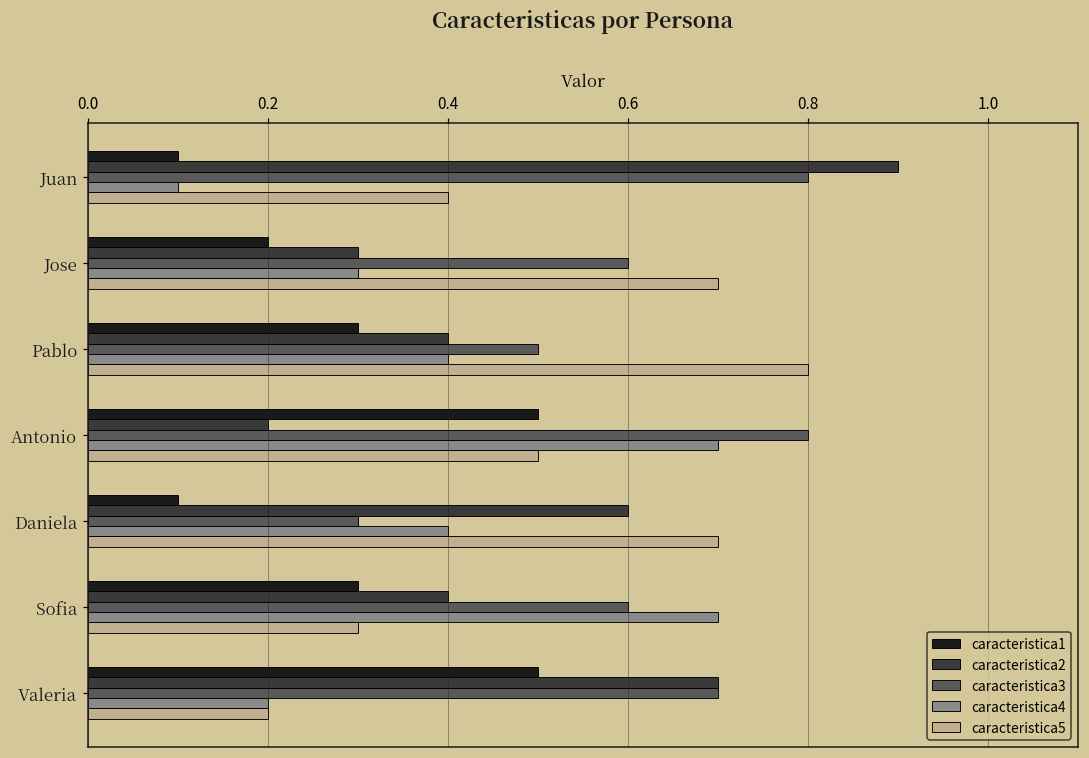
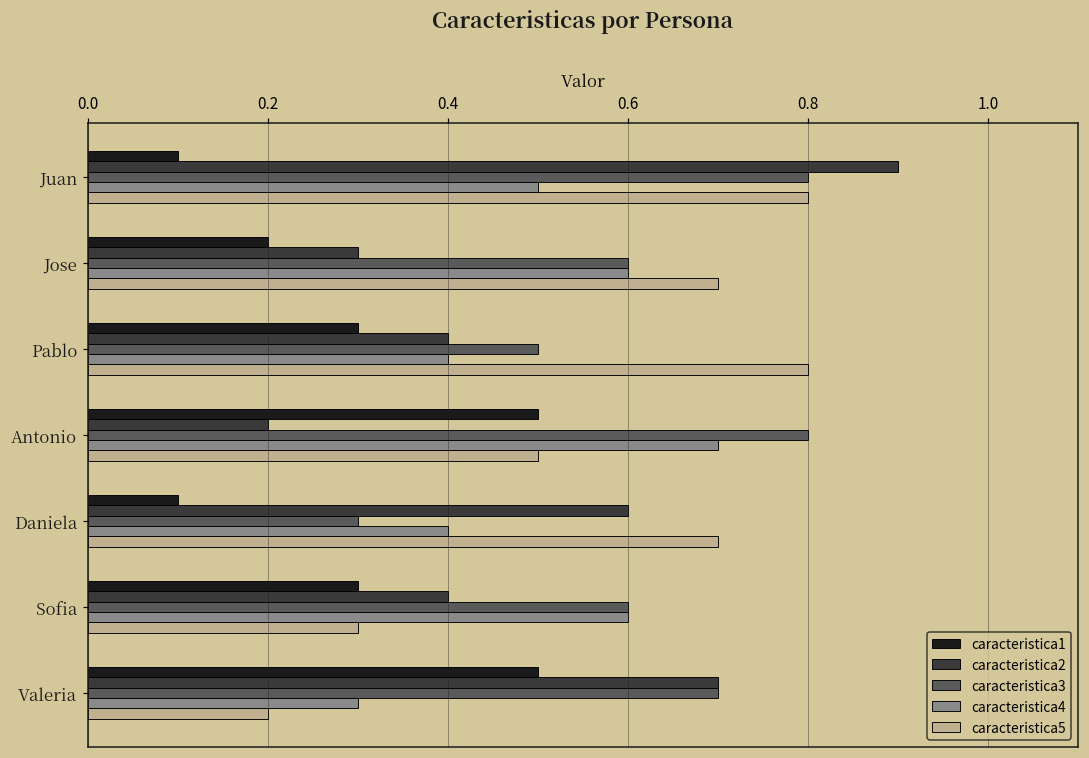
caracteristica4, Juan: 0.1 -> 0.5
caracteristica5, Juan: 0.4 -> 0.8
caracteristica4, Jose: 0.3 -> 0.6
caracteristica4, Sofia: 0.7 -> 0.6
caracteristica4, Valeria: 0.2 -> 0.3
